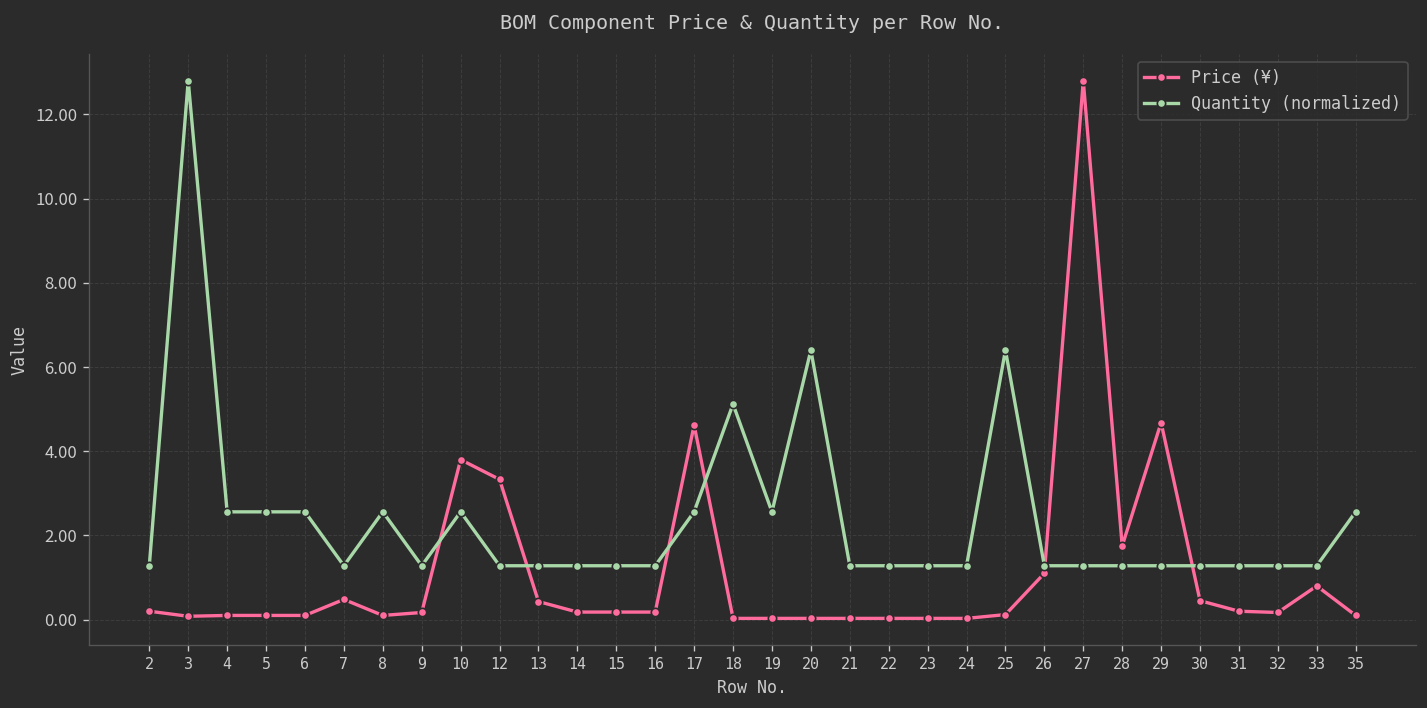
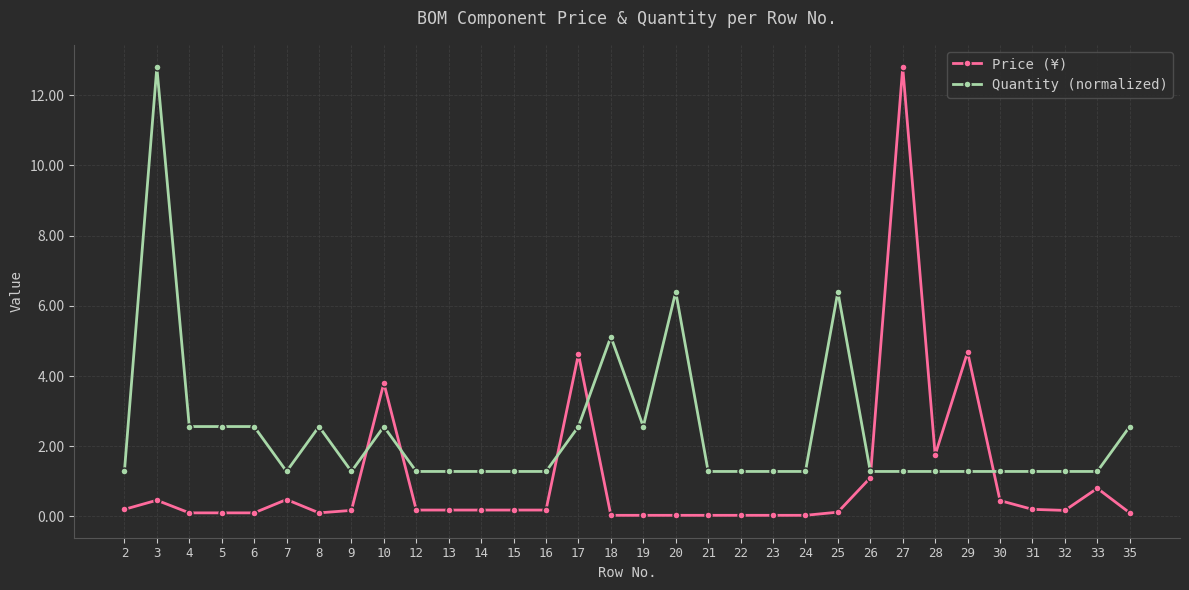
Price (¥), 3: 0.1 -> 0.5
Price (¥), 12: 3.3 -> 0.2
Price (¥), 13: 0.4 -> 0.2
